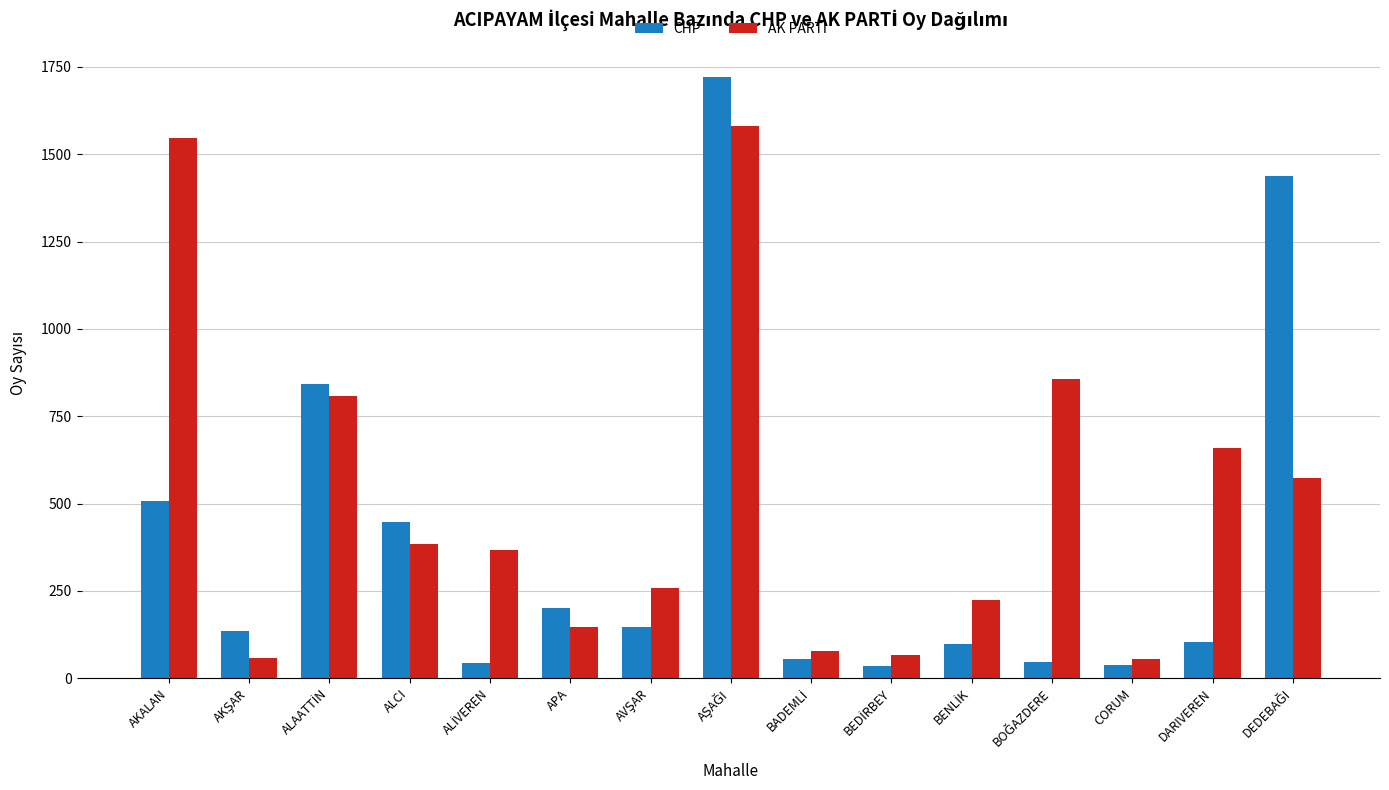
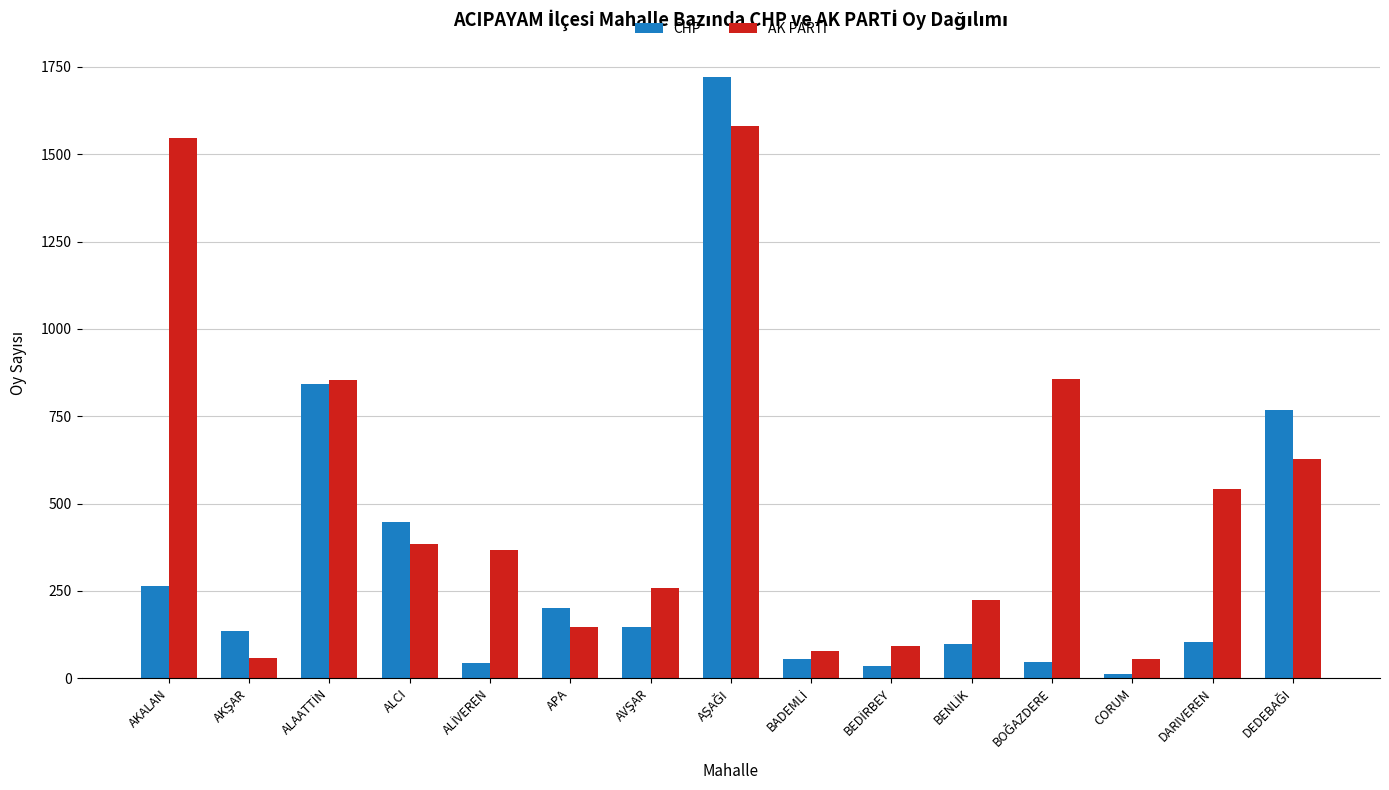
CHP, AKALAN: 510 -> 270
AK PARTİ, ALAATTİN: 810 -> 850
AK PARTİ, BEDİRBEY: 70 -> 90
CHP, CORUM: 40 -> 10
AK PARTİ, DARIVEREN: 660 -> 540
CHP, DEDEBAĞI: 1440 -> 770
AK PARTİ, DEDEBAĞI: 570 -> 630
